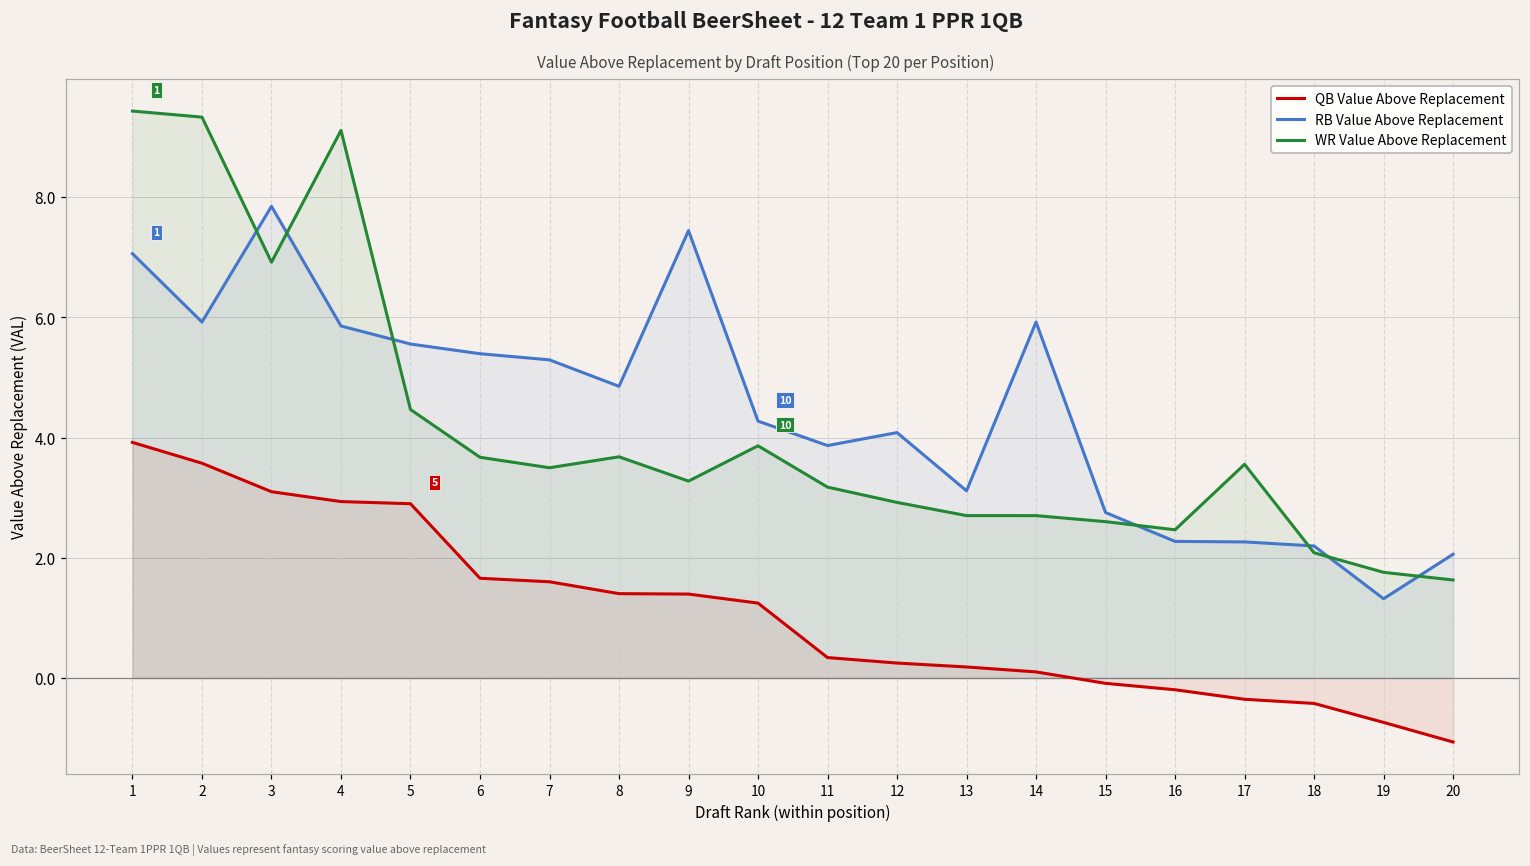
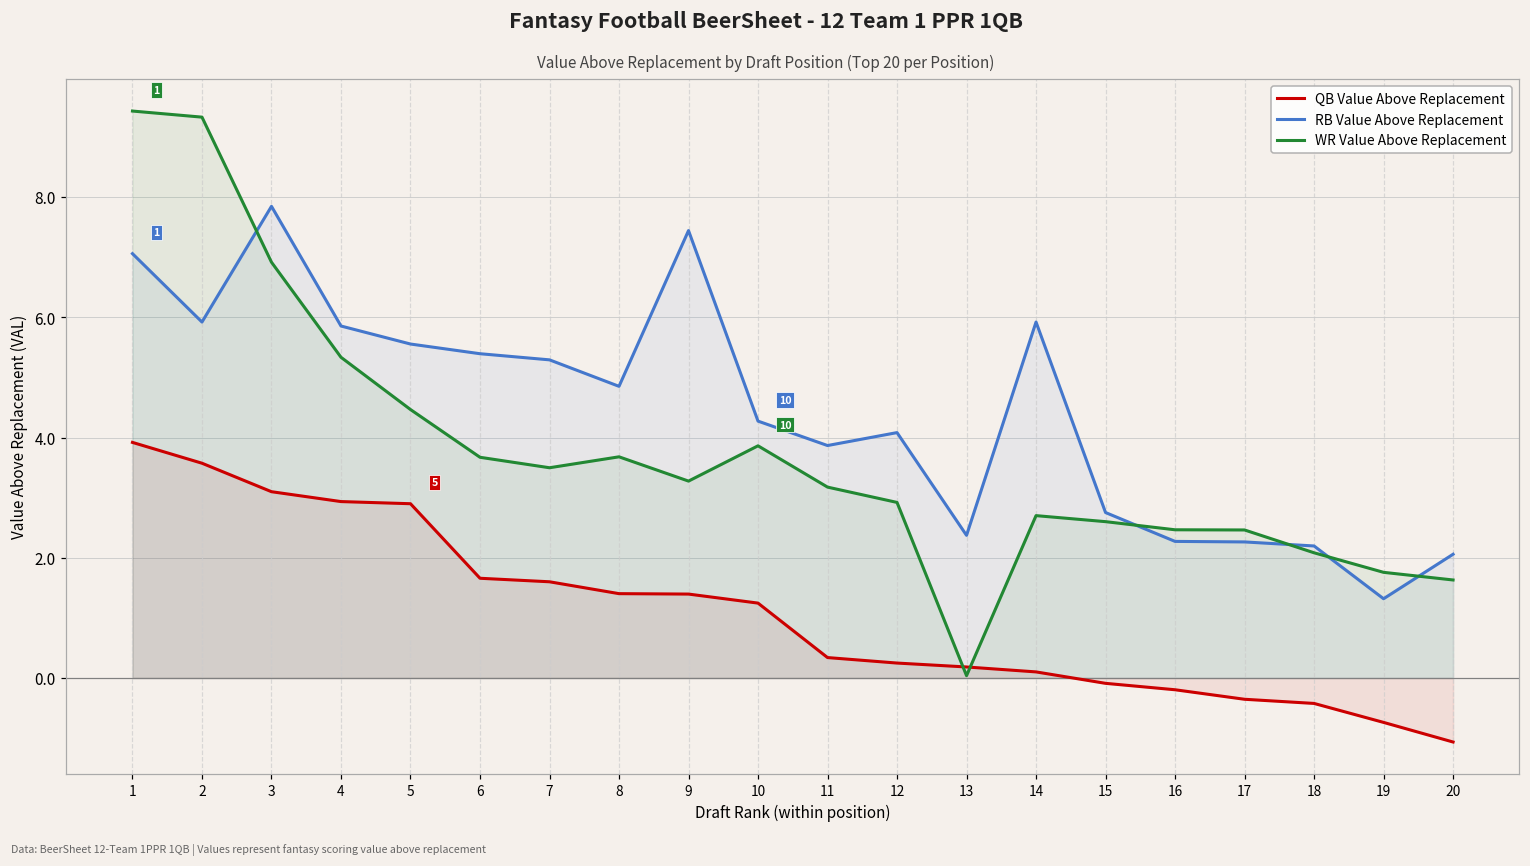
WR Value Above Replacement, 4: 9.1 -> 5.3
RB Value Above Replacement, 13: 3.1 -> 2.4
WR Value Above Replacement, 13: 2.7 -> 0.0
WR Value Above Replacement, 17: 3.6 -> 2.5
